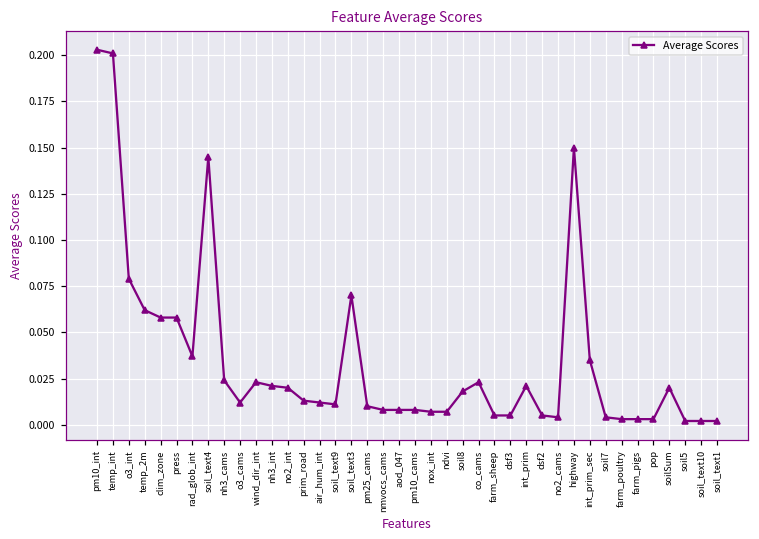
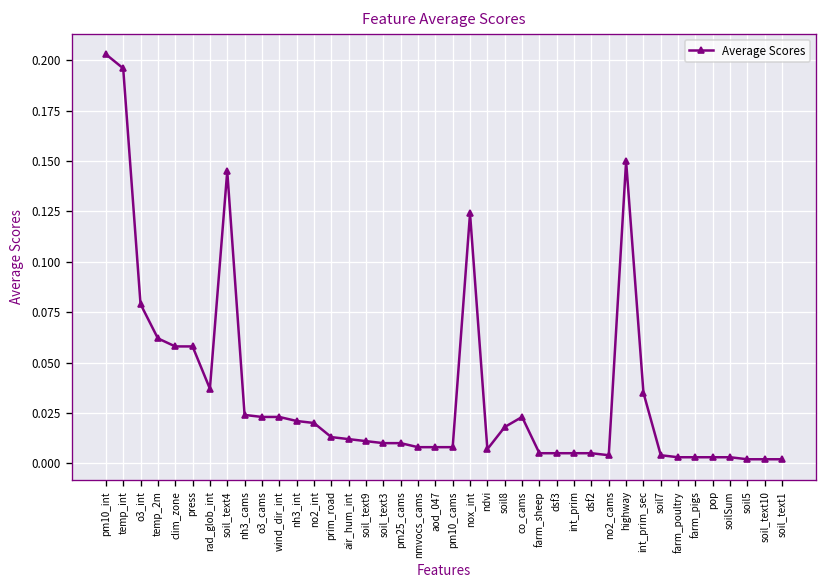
temp_int: 0.201 -> 0.196
o3_cams: 0.012 -> 0.023
soil_text3: 0.07 -> 0.01
nox_int: 0.007 -> 0.124
int_prim: 0.021 -> 0.005
soilSum: 0.020 -> 0.003
